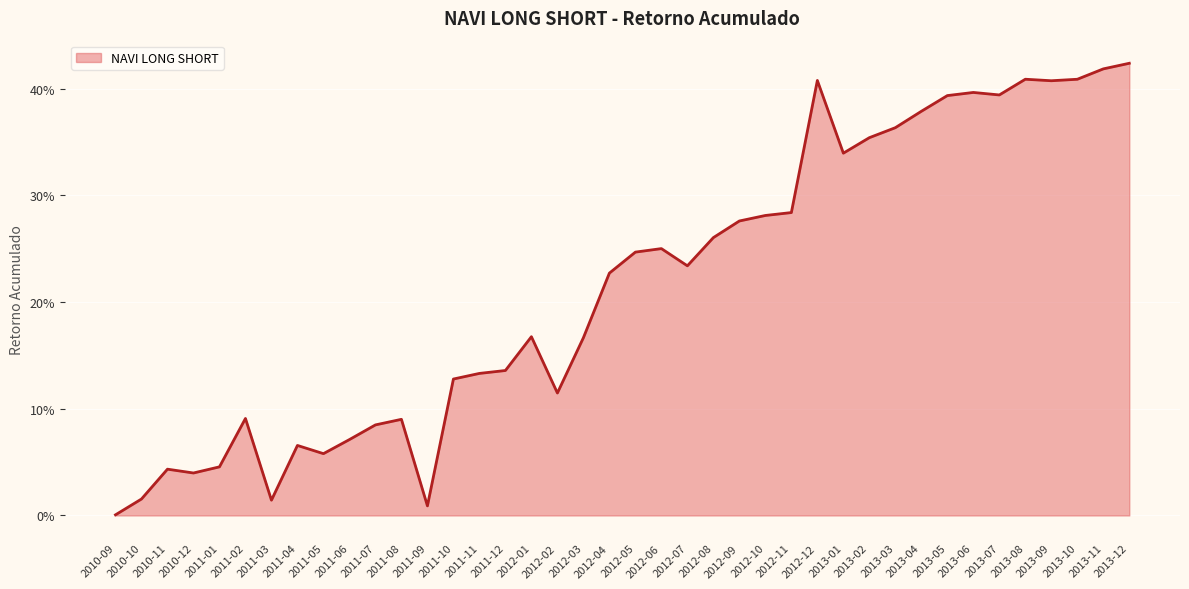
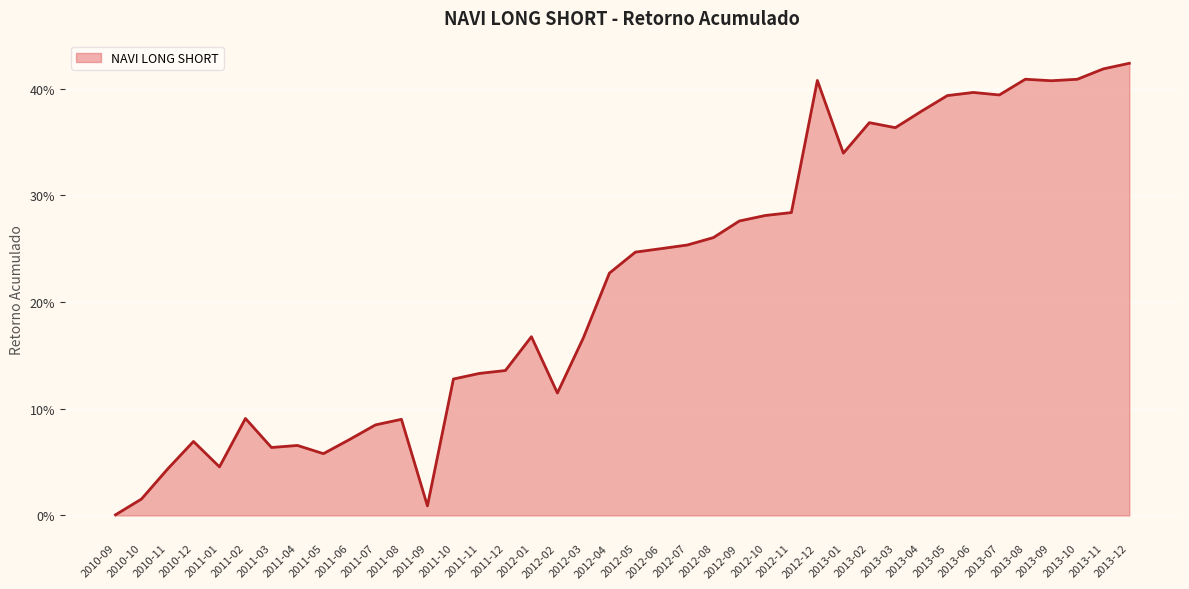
2010-12: 4.0% -> 6.9%
2011-03: 1.4% -> 6.4%
2012-07: 23.4% -> 25.3%
2013-02: 35.4% -> 36.8%
